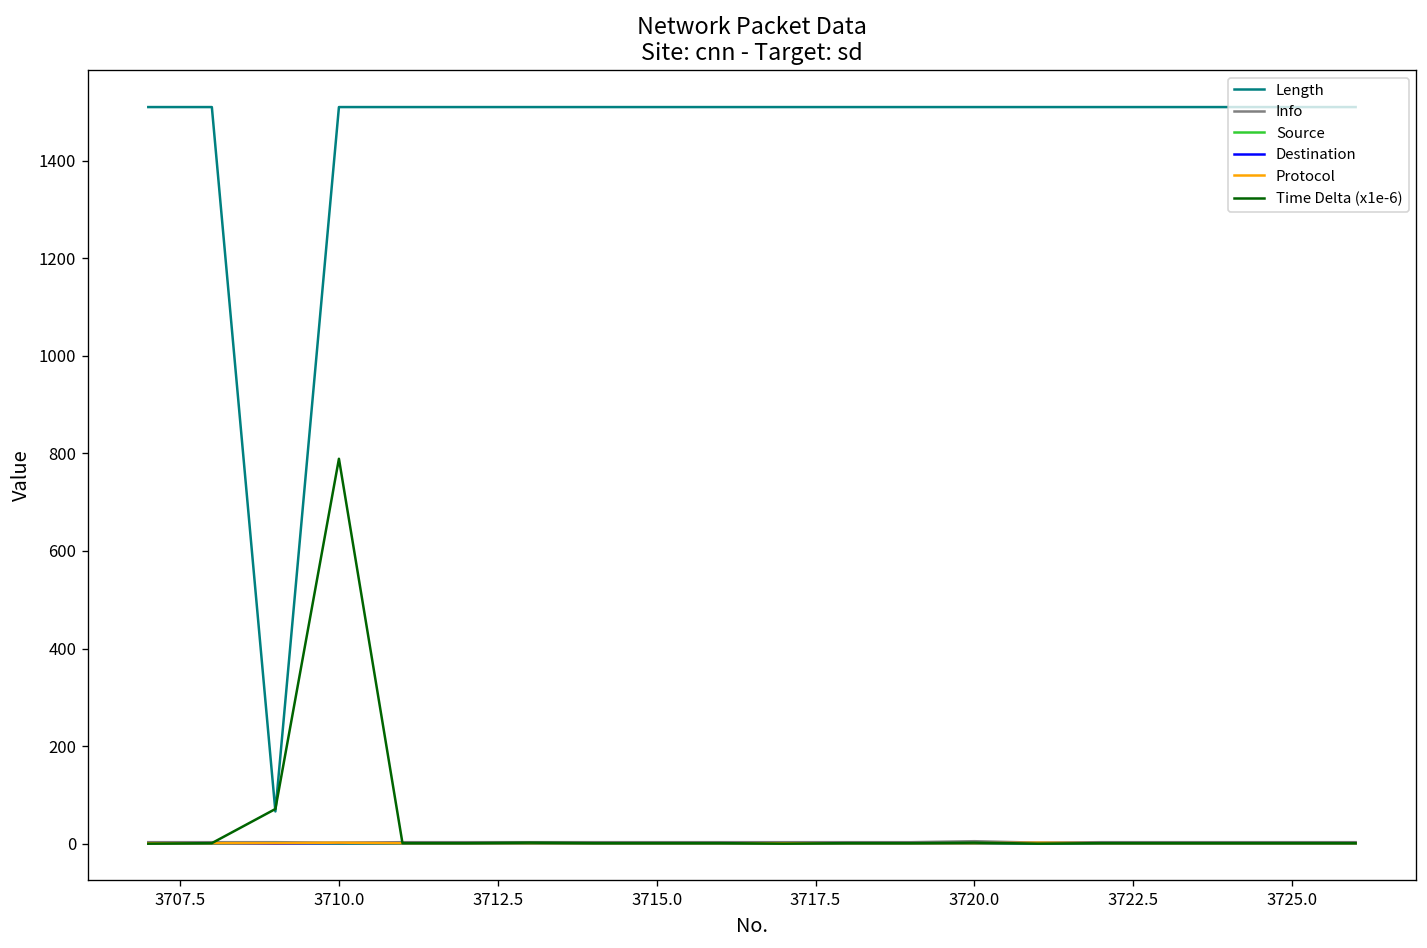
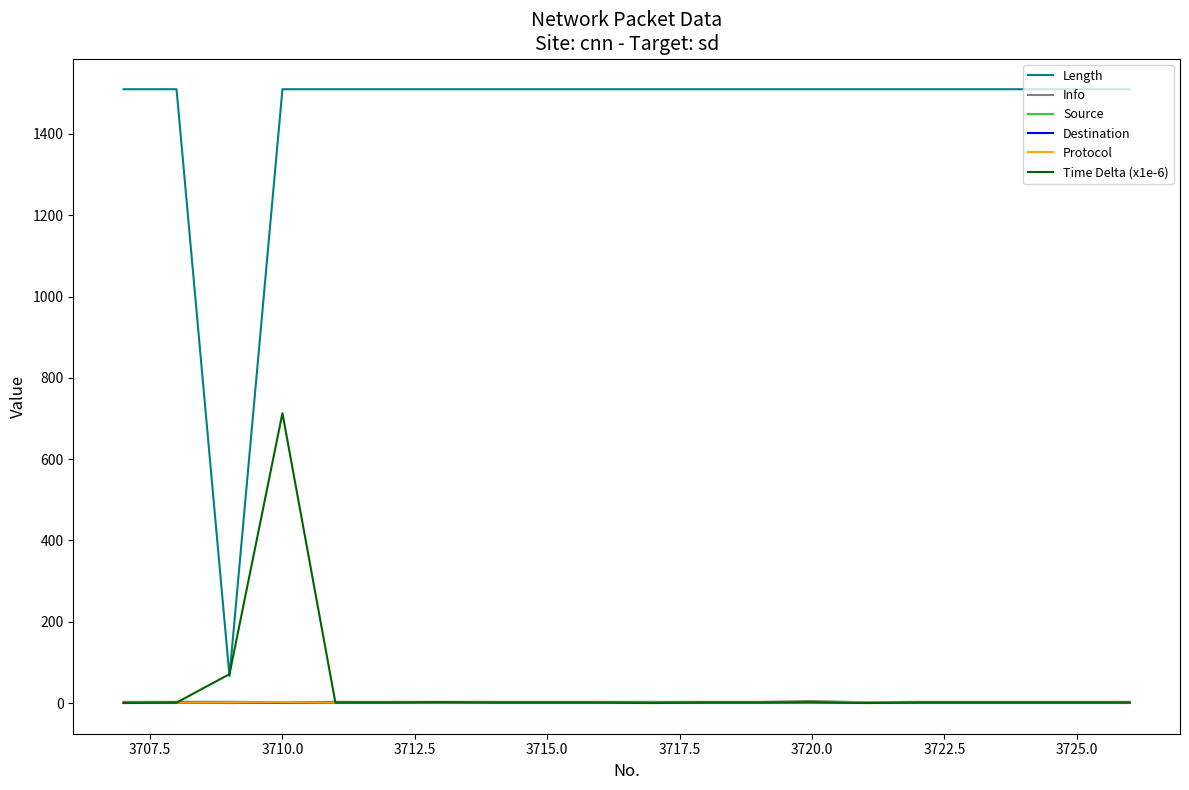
Time Delta (x1e-6), 3710.0: 790 -> 710
